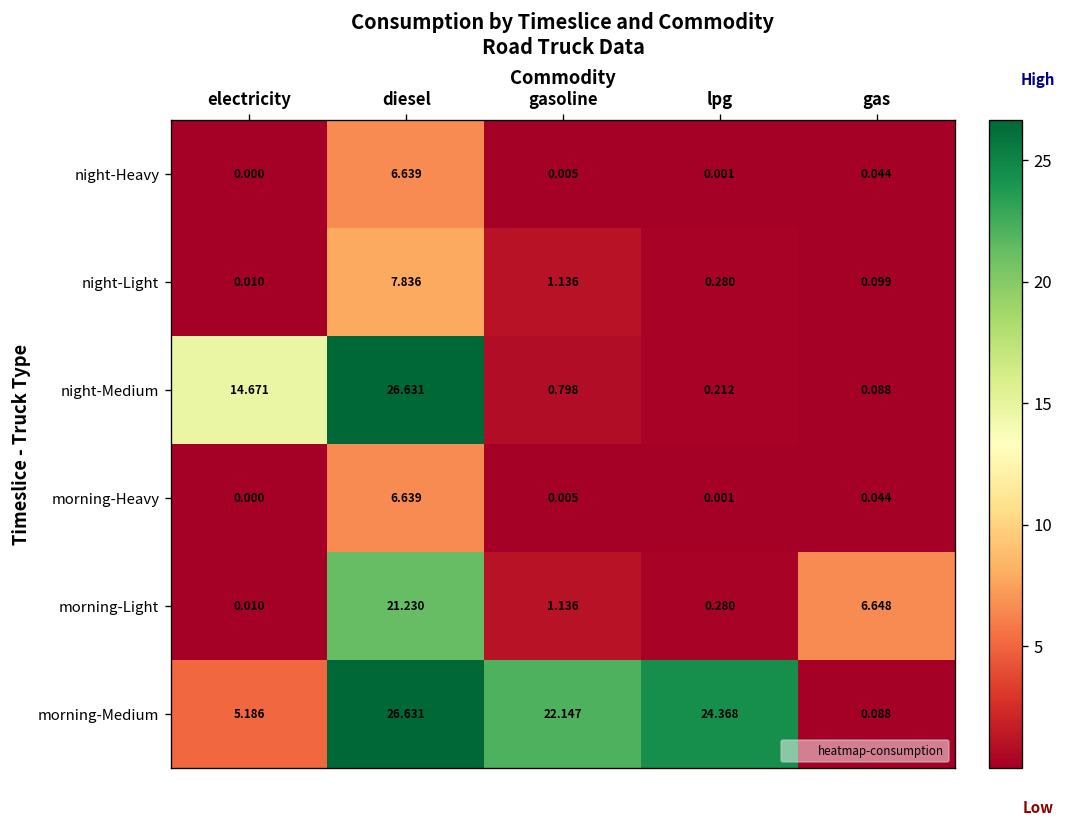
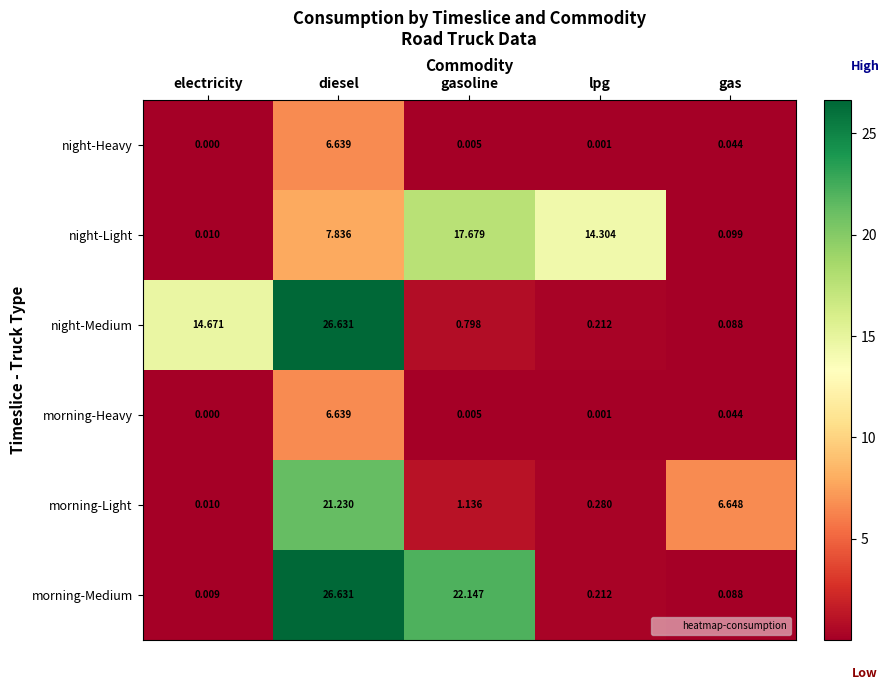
night-Light, gasoline: 1.136 -> 17.679
night-Light, lpg: 0.280 -> 14.304
morning-Medium, electricity: 5.186 -> 0.009
morning-Medium, lpg: 24.368 -> 0.212
